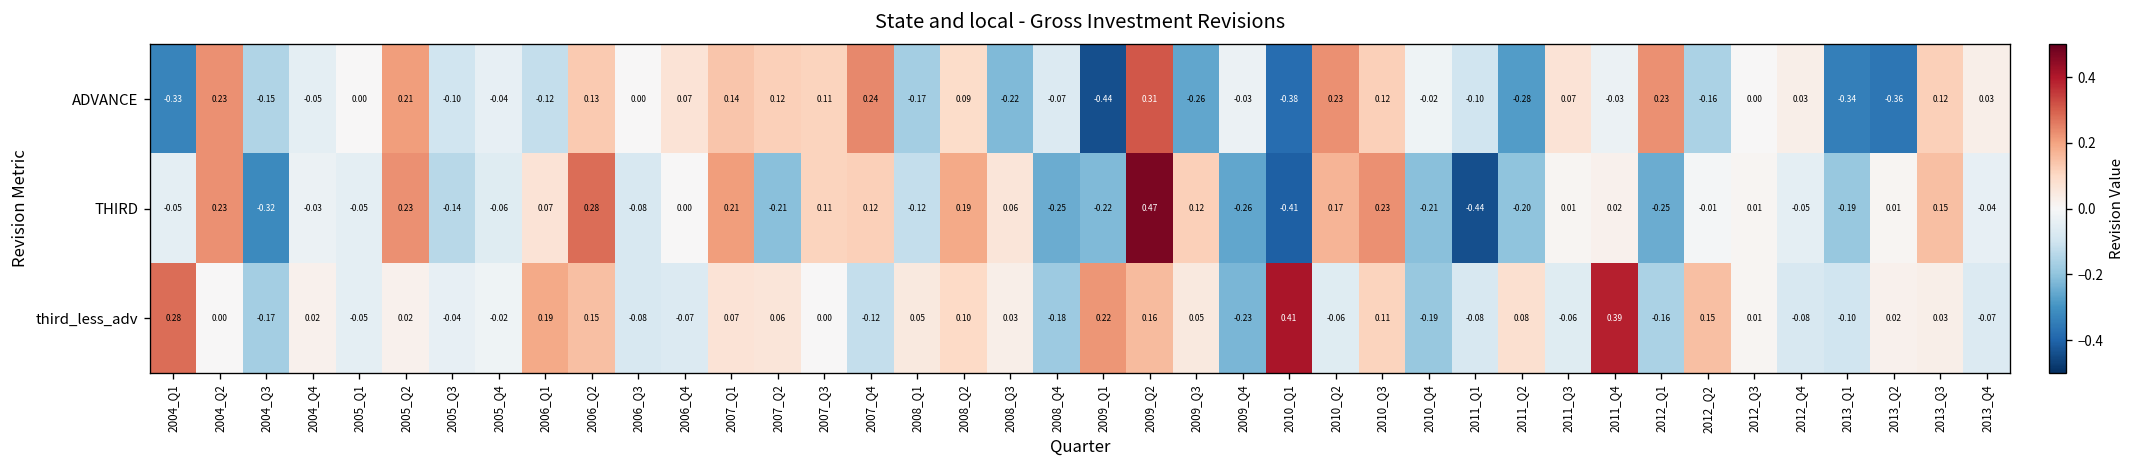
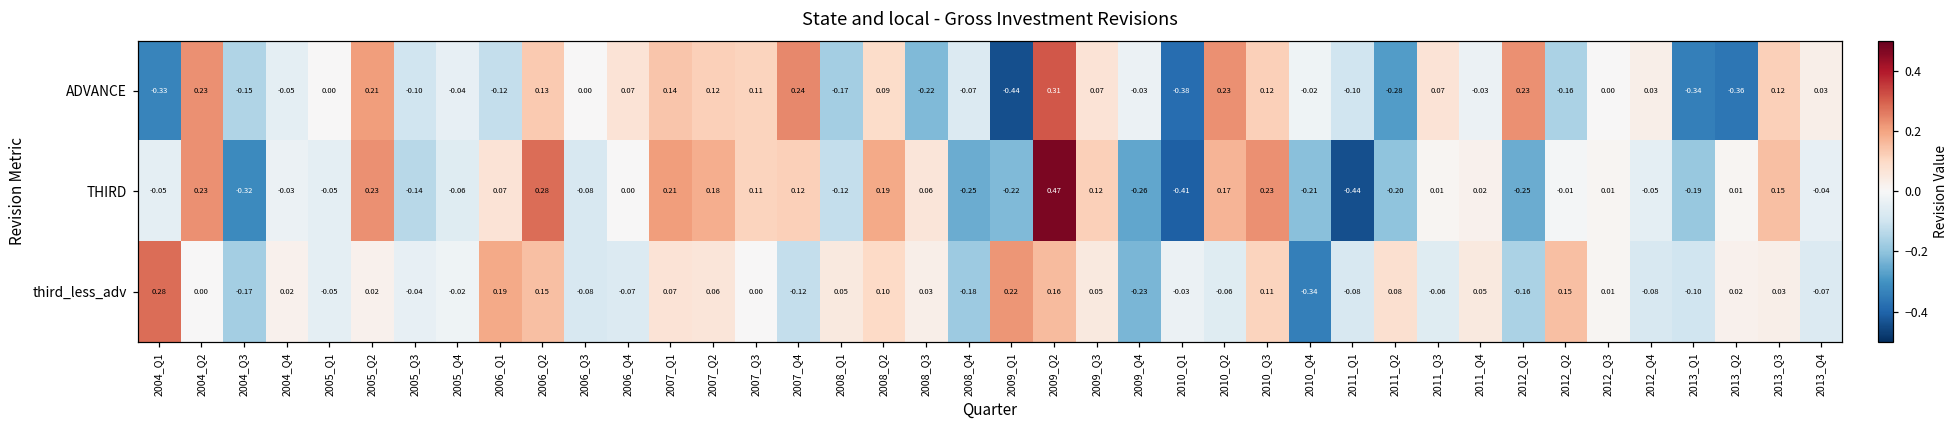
ADVANCE, 2009_Q3: -0.26 -> 0.07
THIRD, 2007_Q2: -0.21 -> 0.18
third_less_adv, 2010_Q1: 0.41 -> -0.03
third_less_adv, 2010_Q4: -0.19 -> -0.34
third_less_adv, 2011_Q4: 0.39 -> 0.05
